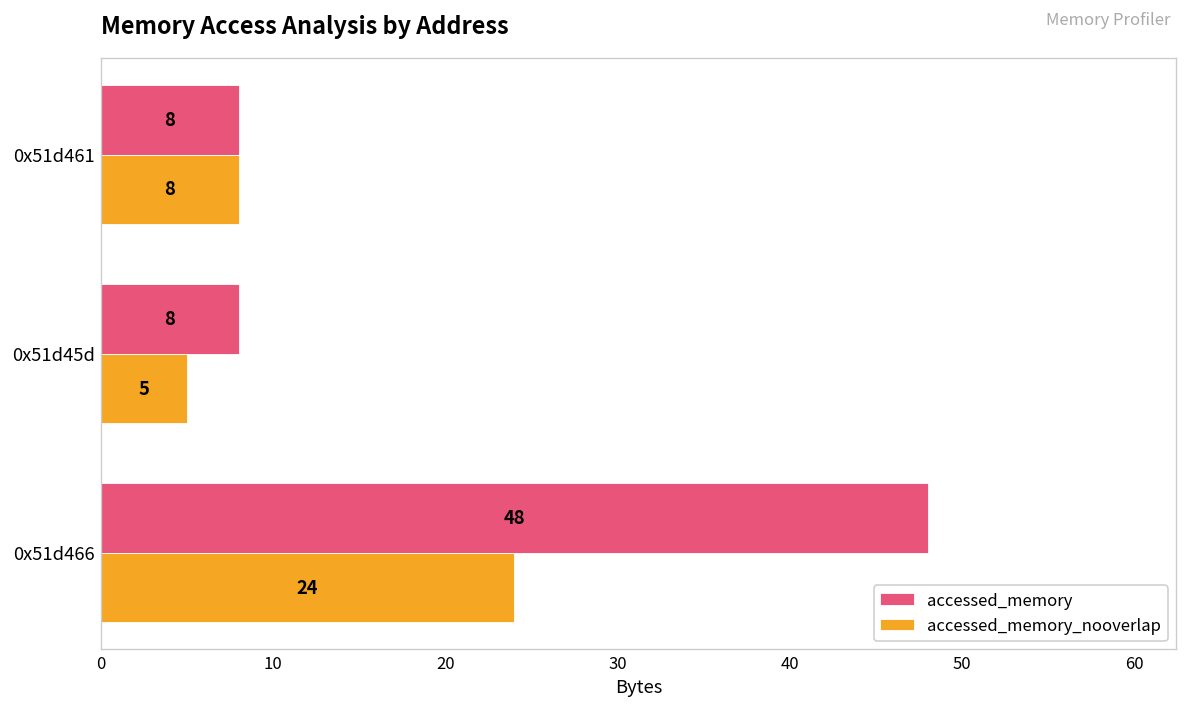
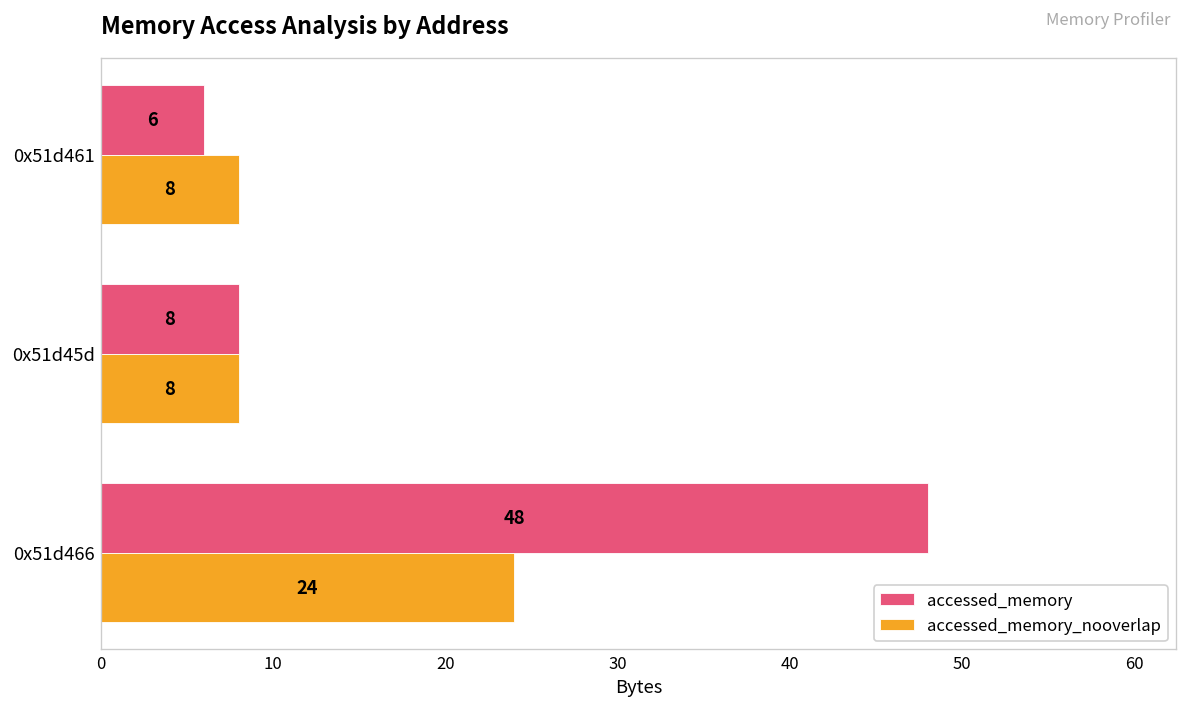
accessed_memory, 0x51d461: 8 -> 6
accessed_memory_nooverlap, 0x51d45d: 5 -> 8
